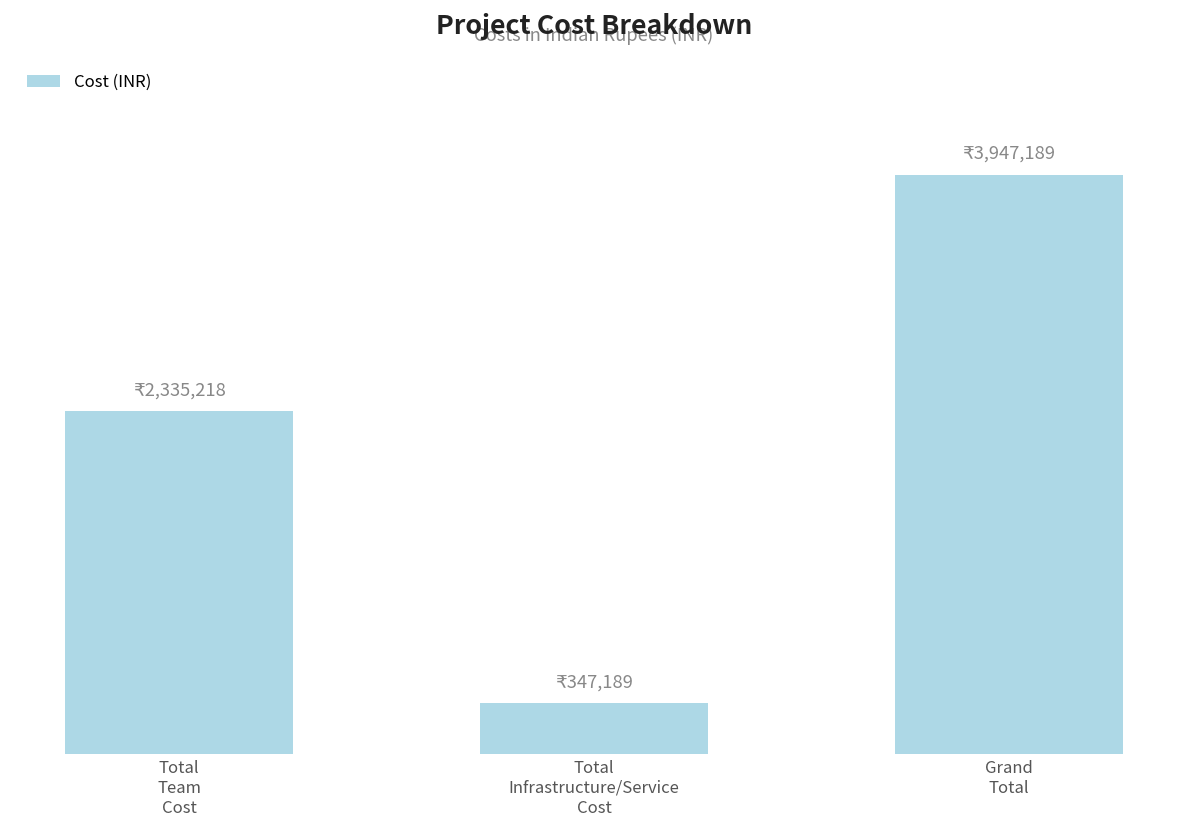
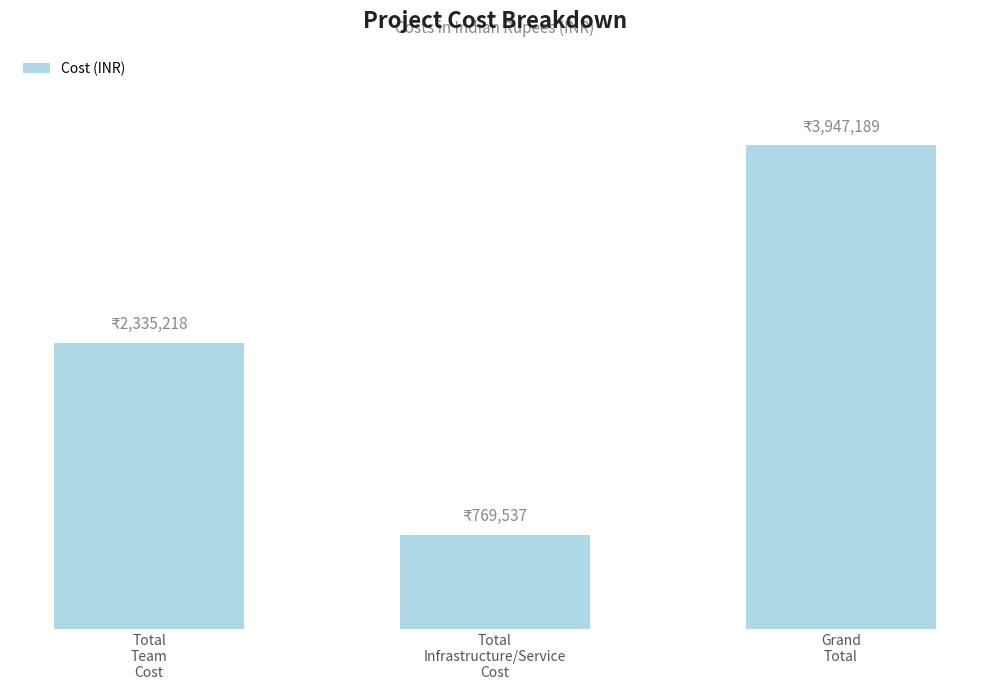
Total Infrastructure/Service Cost: 347,189 -> 769,537
